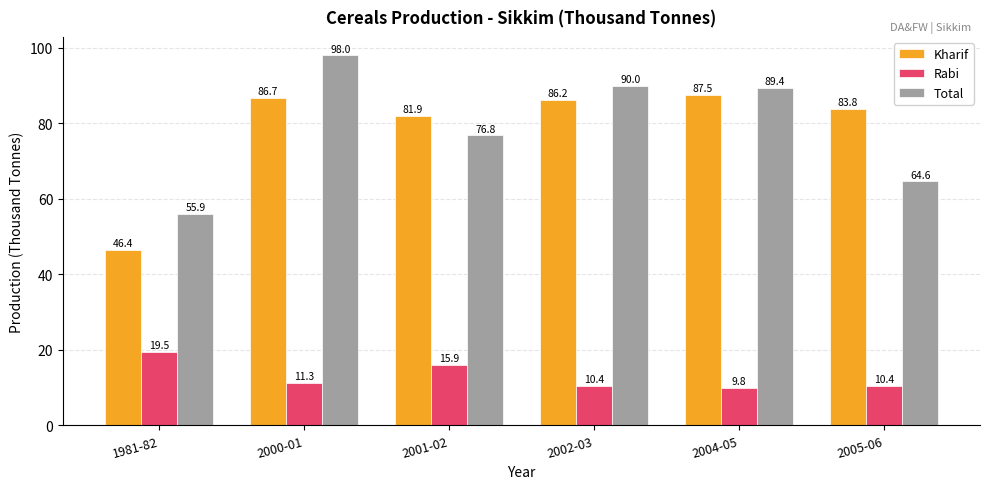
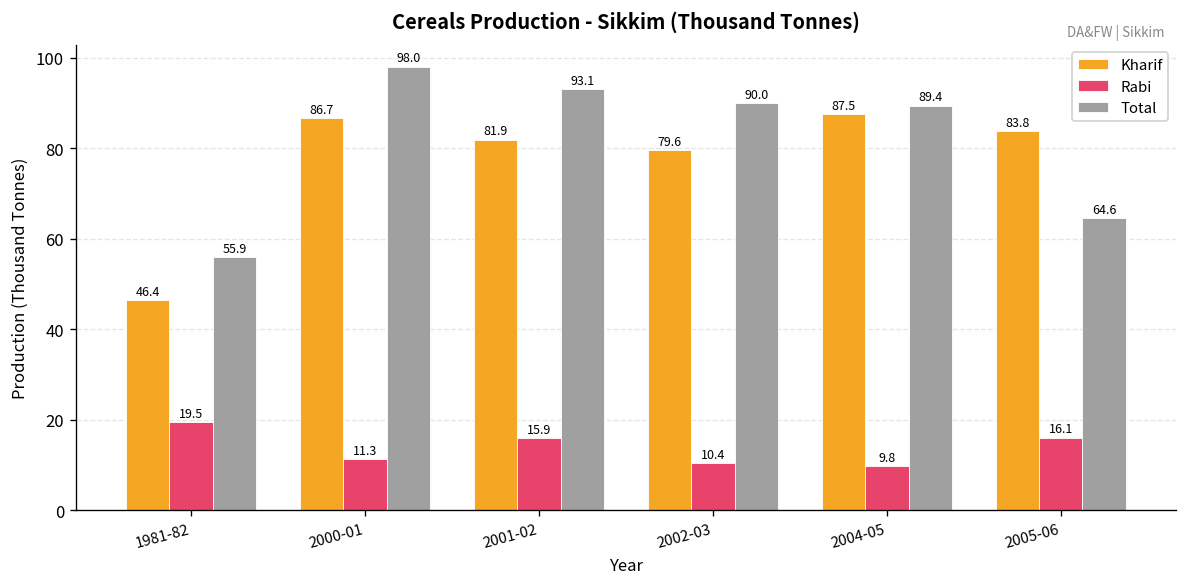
Total, 2001-02: 76.8 -> 93.1
Kharif, 2002-03: 86.2 -> 79.6
Rabi, 2005-06: 10.4 -> 16.1
